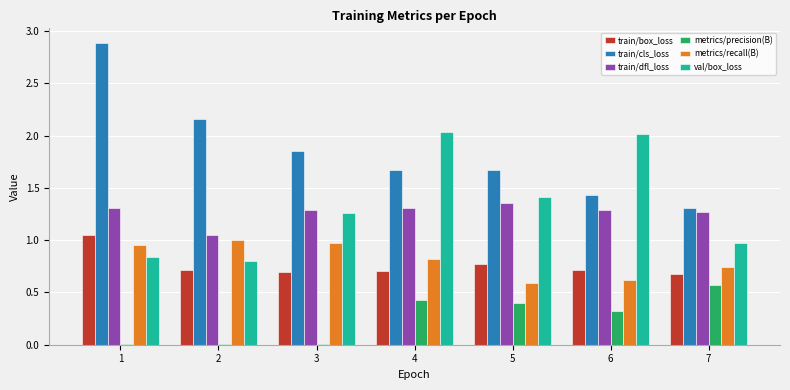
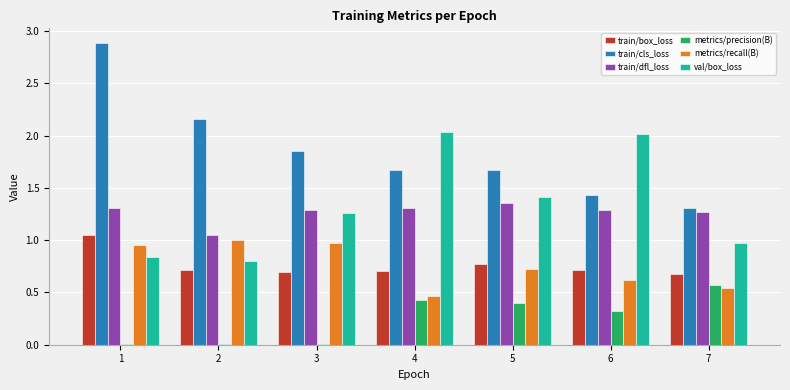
metrics/recall(B), 4: 0.82 -> 0.47
metrics/recall(B), 5: 0.59 -> 0.72
metrics/recall(B), 7: 0.74 -> 0.54
